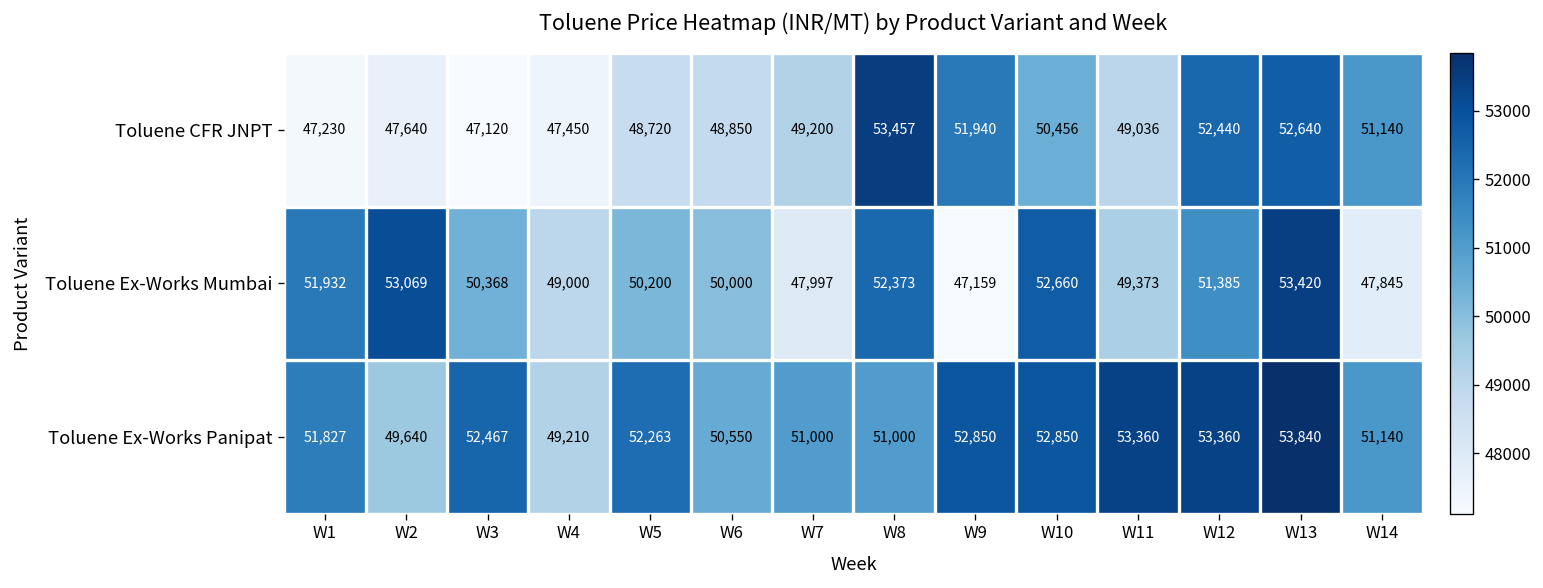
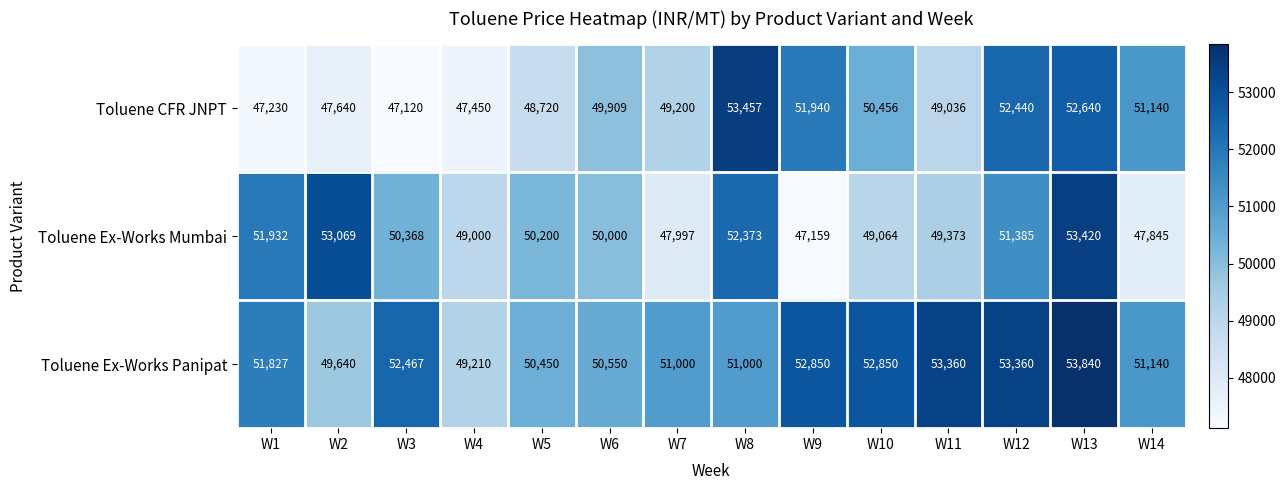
Toluene CFR JNPT, W6: 48,850 -> 49,909
Toluene Ex-Works Mumbai, W10: 52,660 -> 49,064
Toluene Ex-Works Panipat, W5: 52,263 -> 50,450
